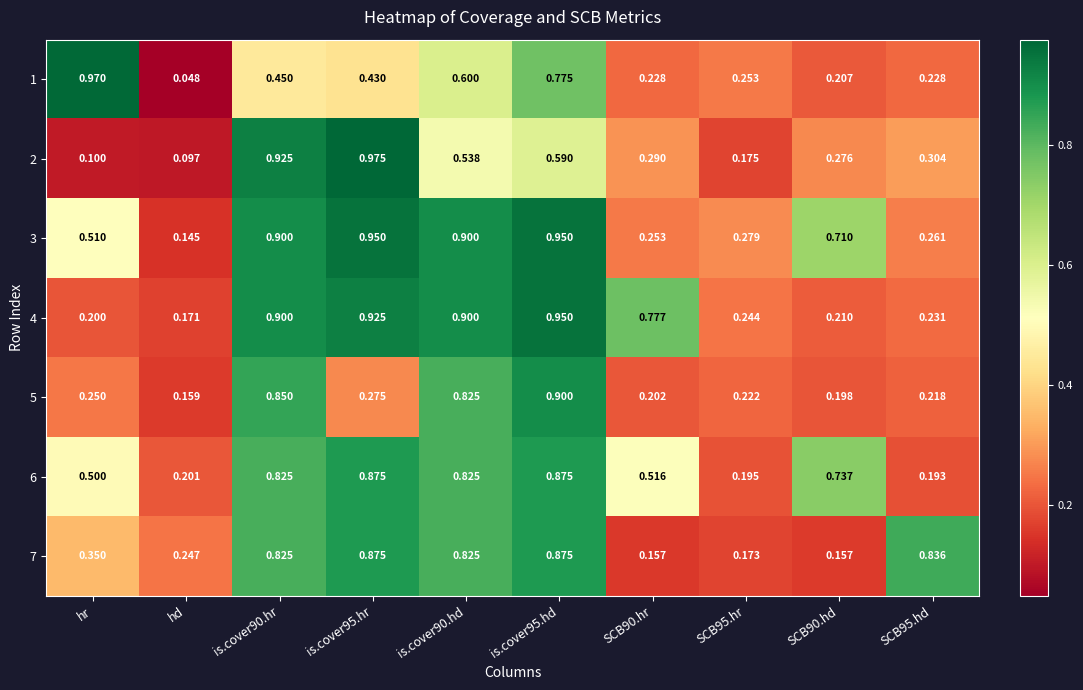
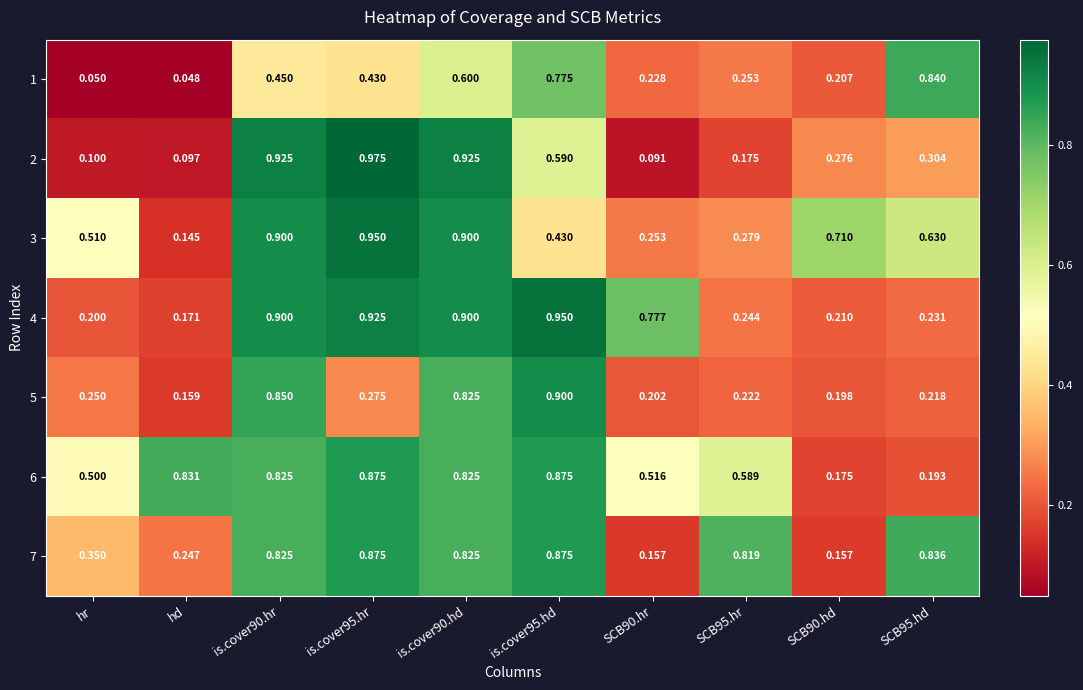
1, hr: 0.970 -> 0.050
1, SCB95.hd: 0.228 -> 0.840
2, is.cover90.hd: 0.538 -> 0.925
2, SCB90.hr: 0.290 -> 0.091
3, is.cover95.hd: 0.950 -> 0.430
3, SCB95.hd: 0.261 -> 0.630
6, hd: 0.201 -> 0.831
6, SCB95.hr: 0.195 -> 0.589
6, SCB90.hd: 0.737 -> 0.175
7, SCB95.hr: 0.173 -> 0.819
